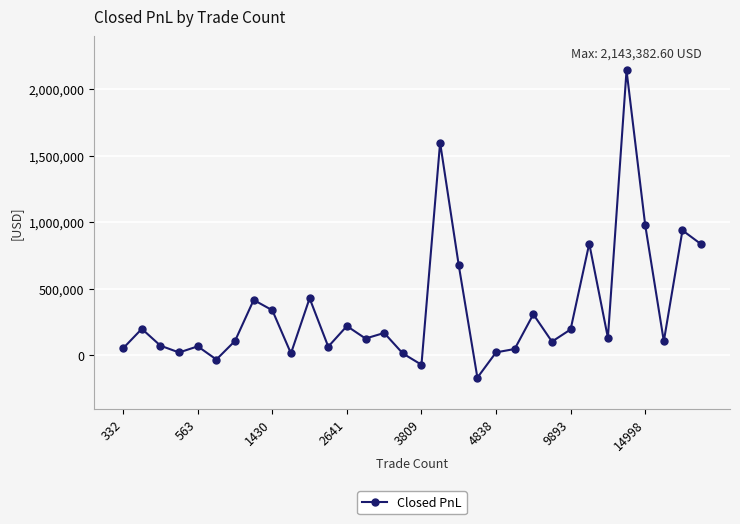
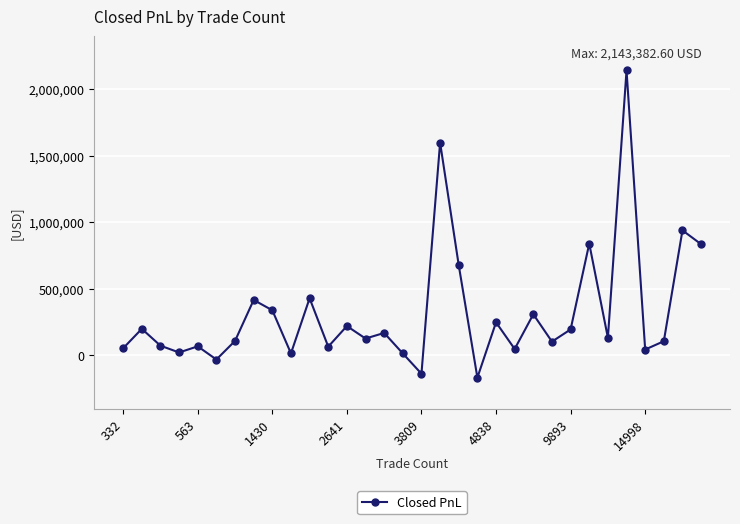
3809: -70,000 -> -140,000
4838: 20,000 -> 250,000
14998: 980,000 -> 40,000
